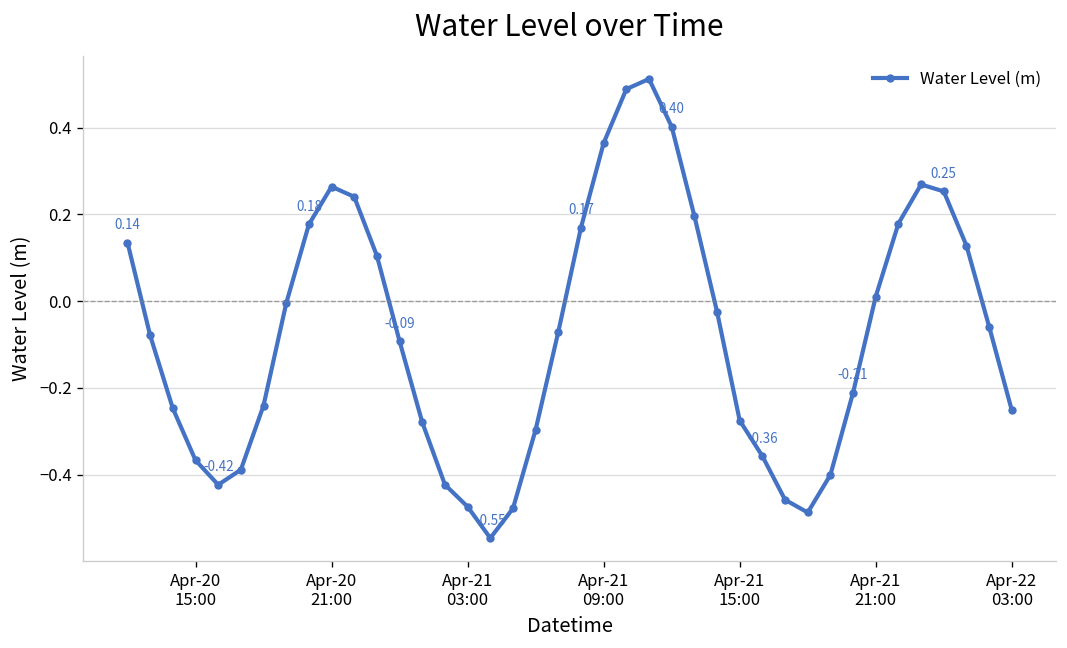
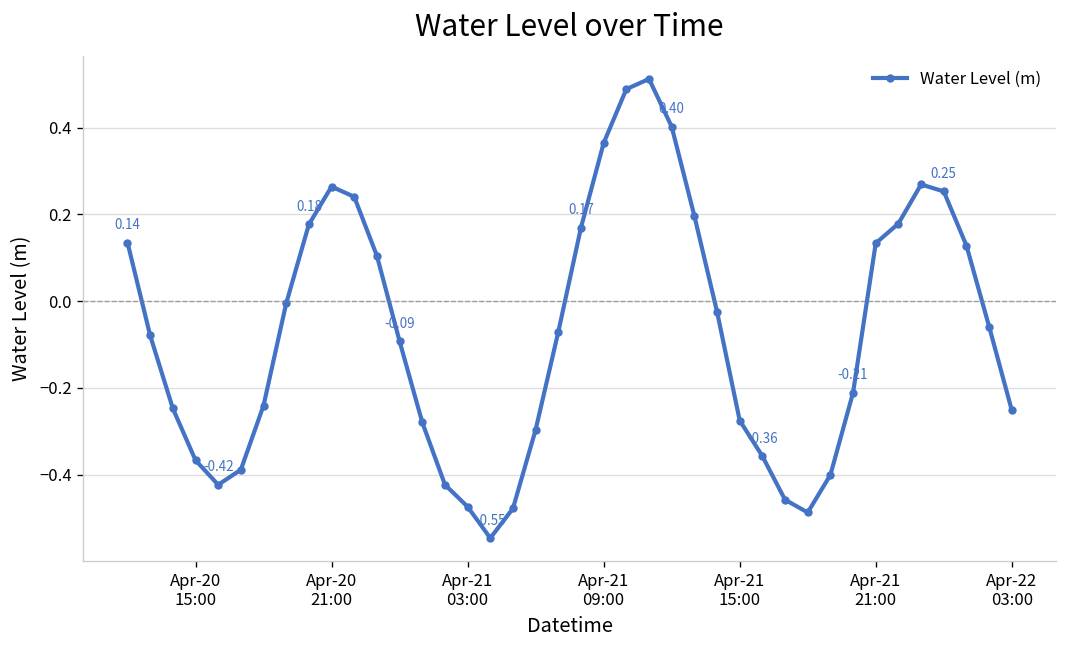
Apr-21 21:00: 0.01 -> 0.13
